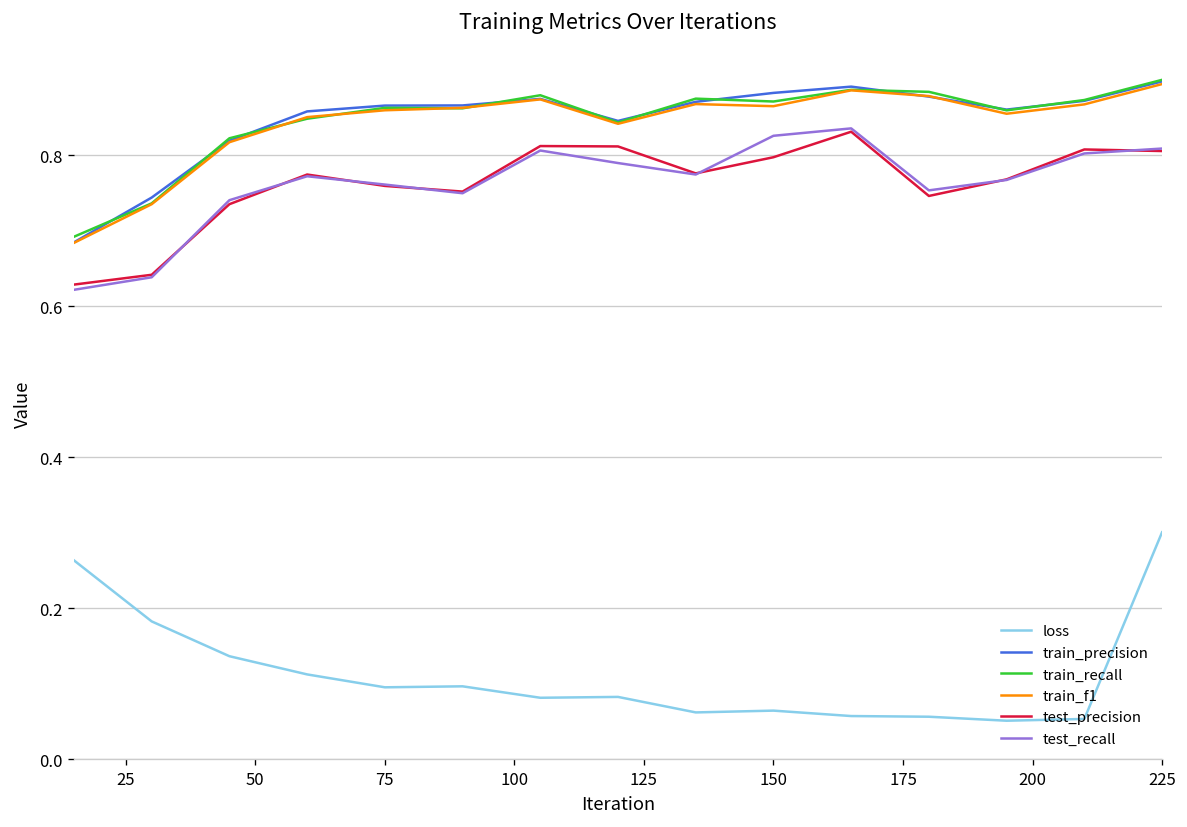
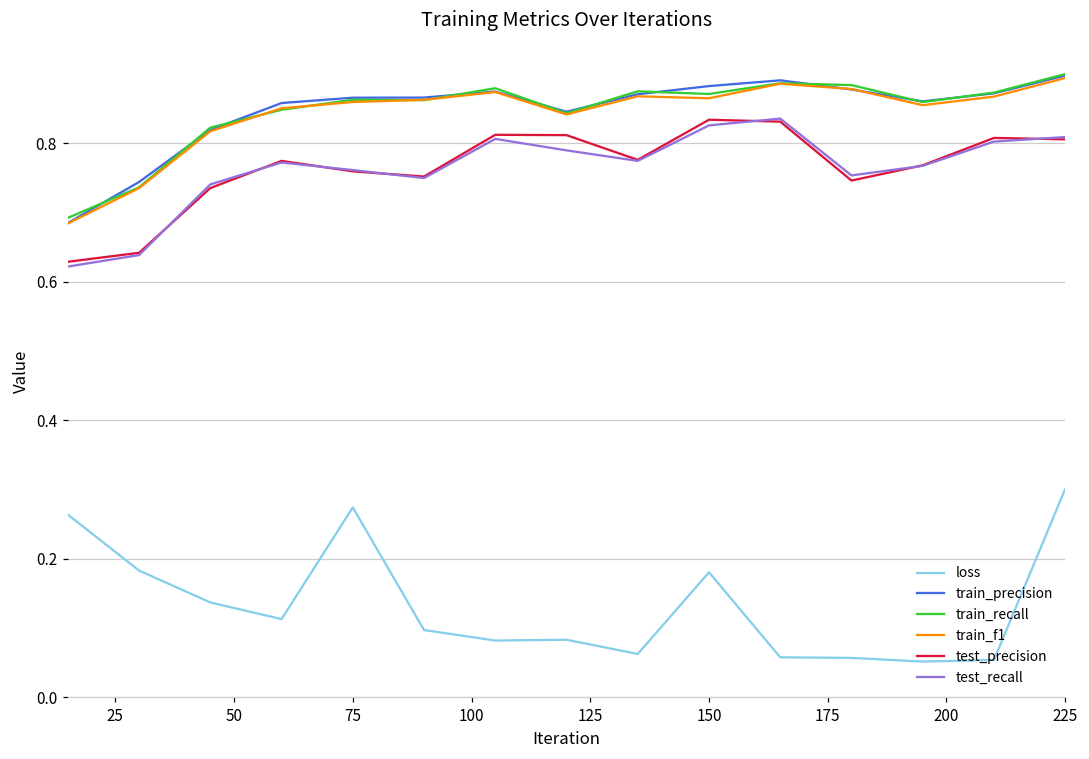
loss, 75: 0.10 -> 0.27
loss, 150: 0.06 -> 0.18
test_precision, 150: 0.80 -> 0.83
